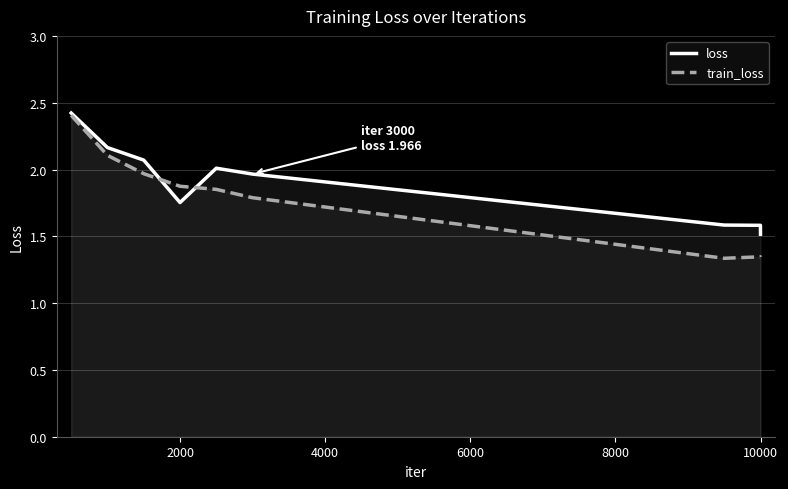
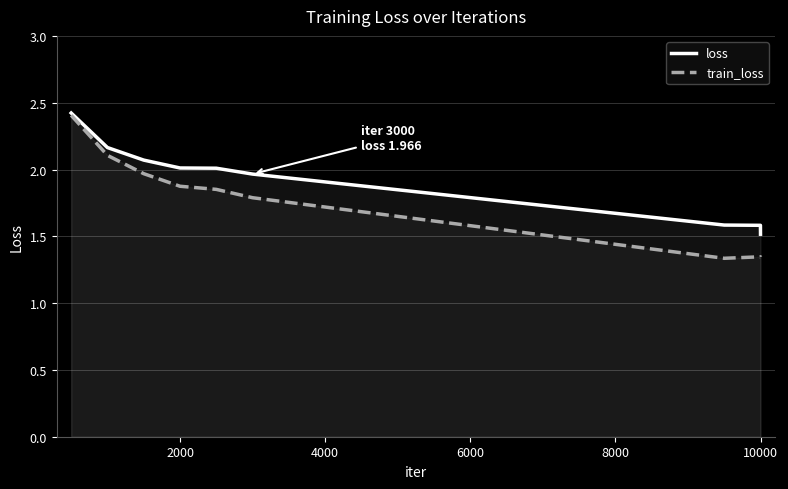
loss, 2000: 1.75 -> 2.01
